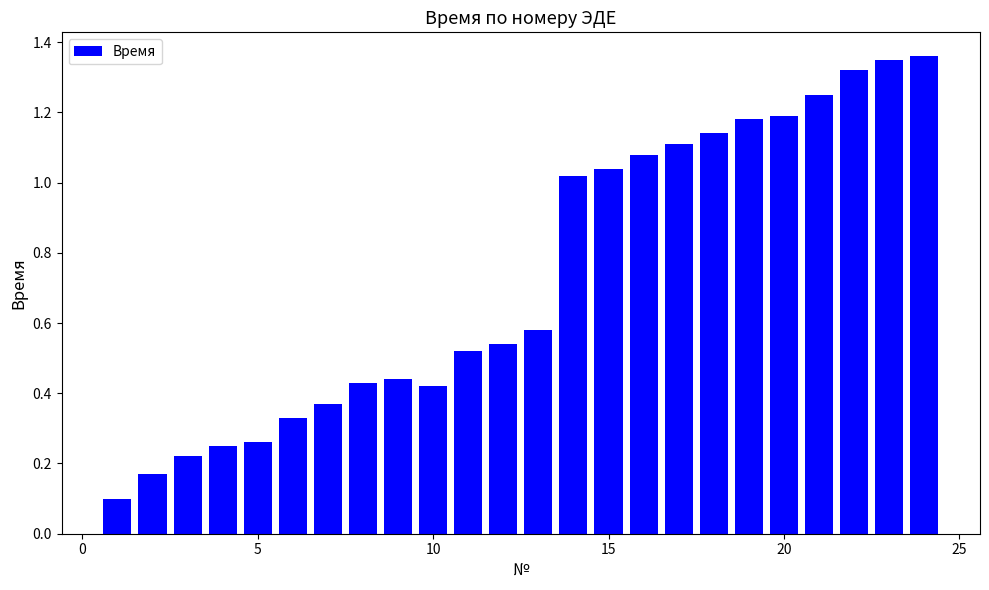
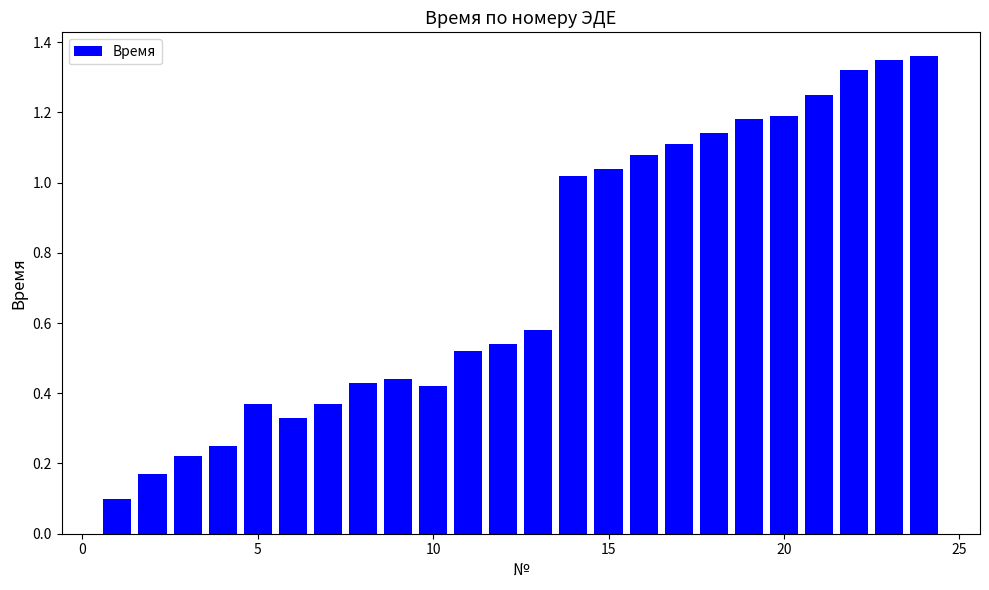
5: 0.26 -> 0.37
